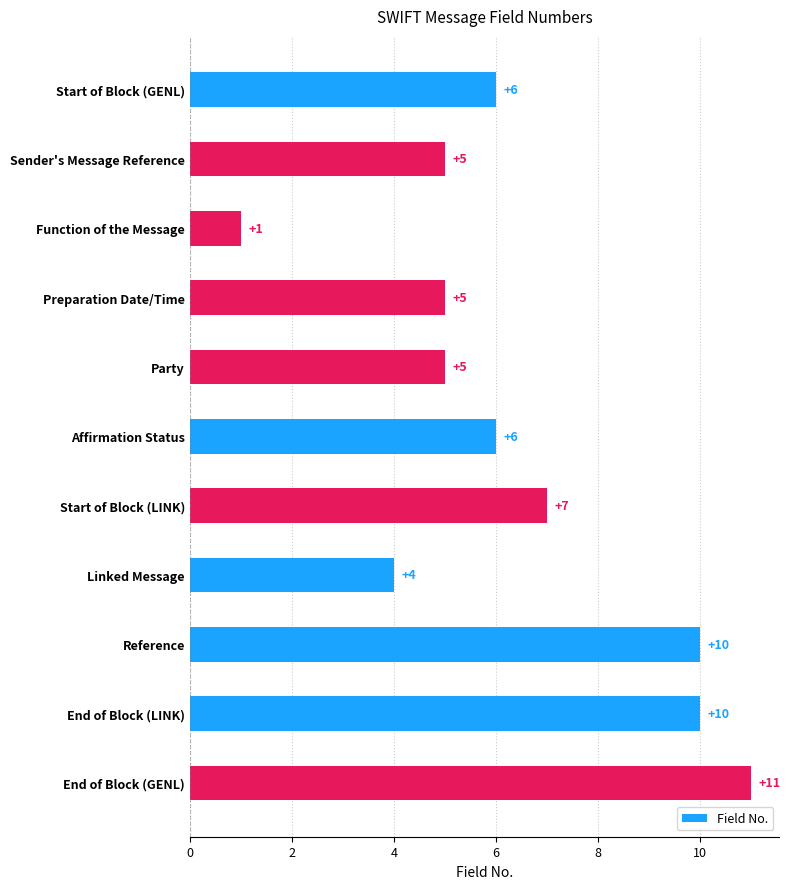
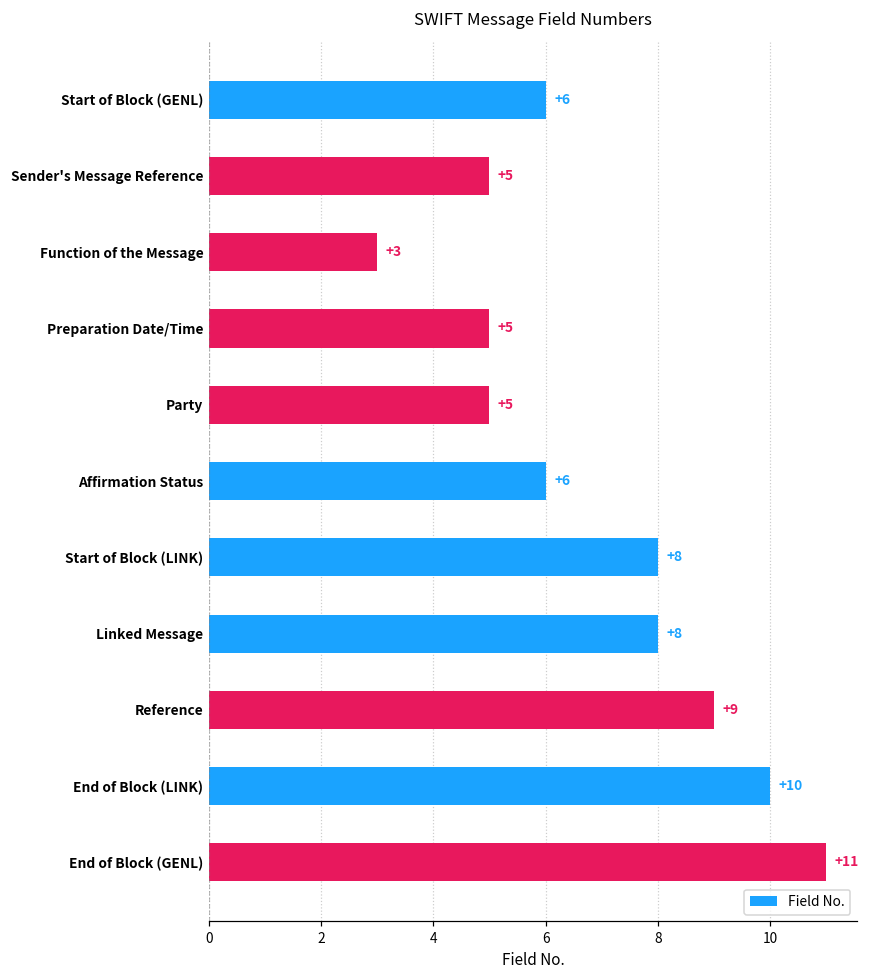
Function of the Message: +1 -> +3
Start of Block (LINK): +7 -> +8
Linked Message: +4 -> +8
Reference: +10 -> +9
